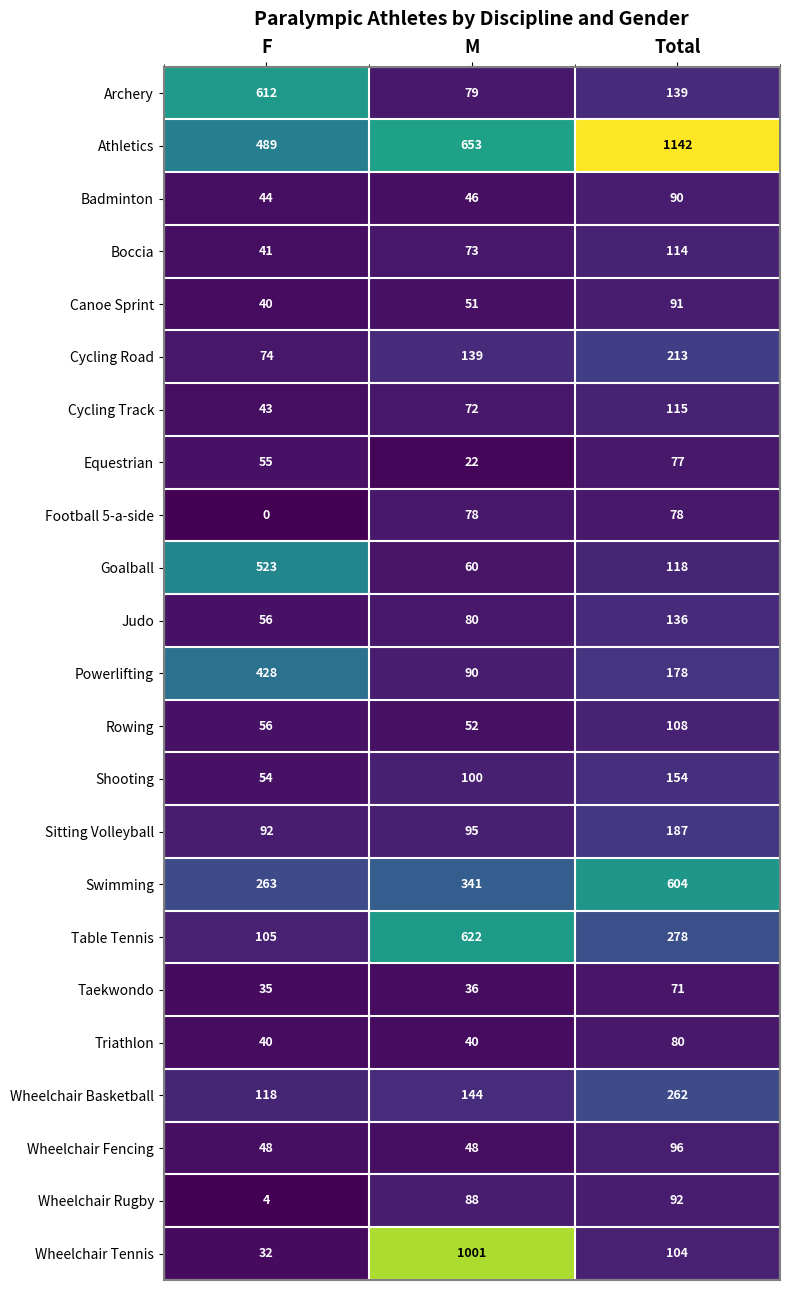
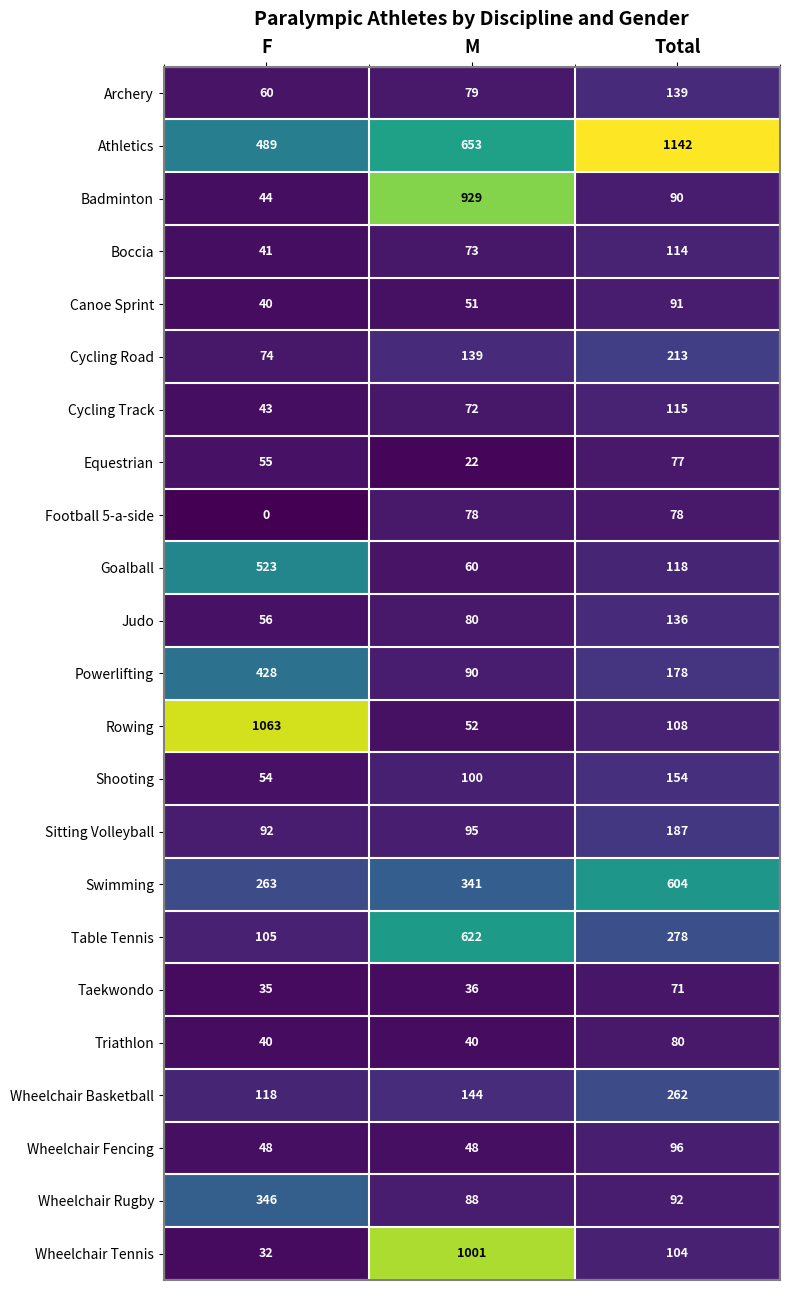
Archery, F: 612 -> 60
Badminton, M: 46 -> 929
Rowing, F: 56 -> 1063
Wheelchair Rugby, F: 4 -> 346
